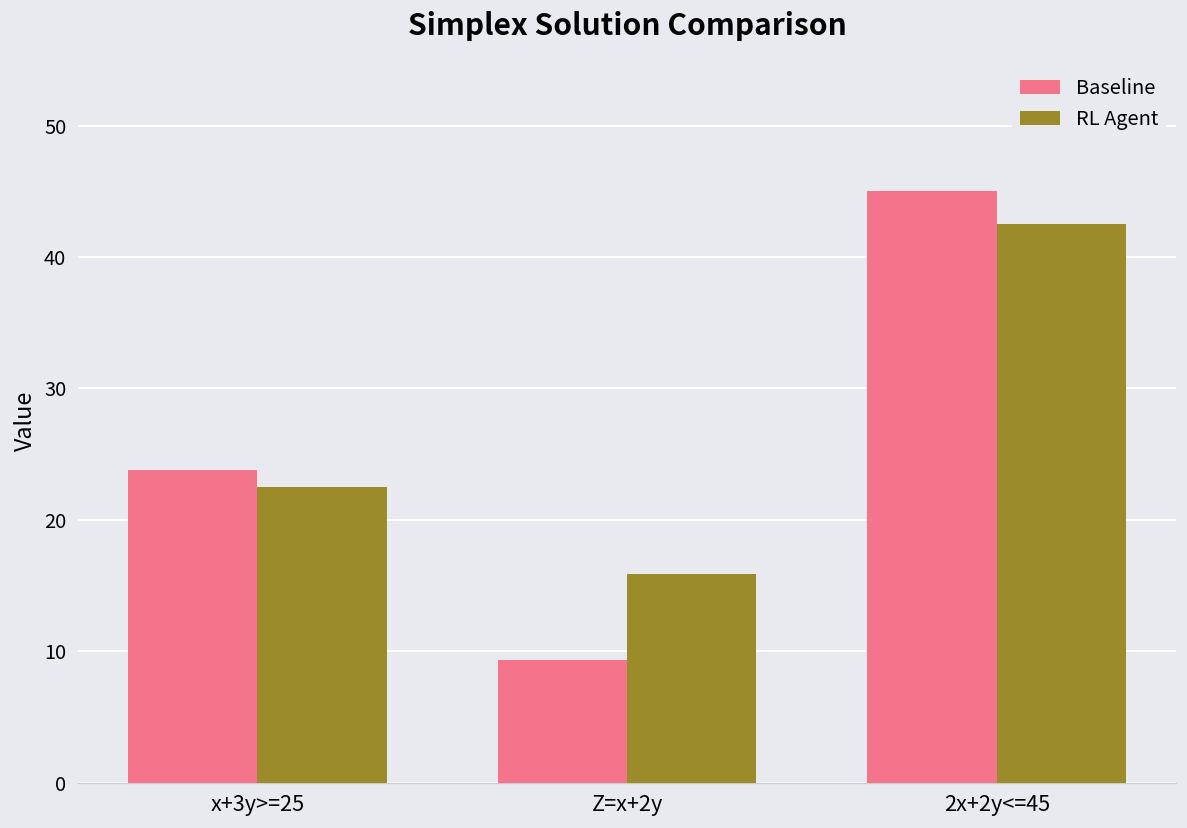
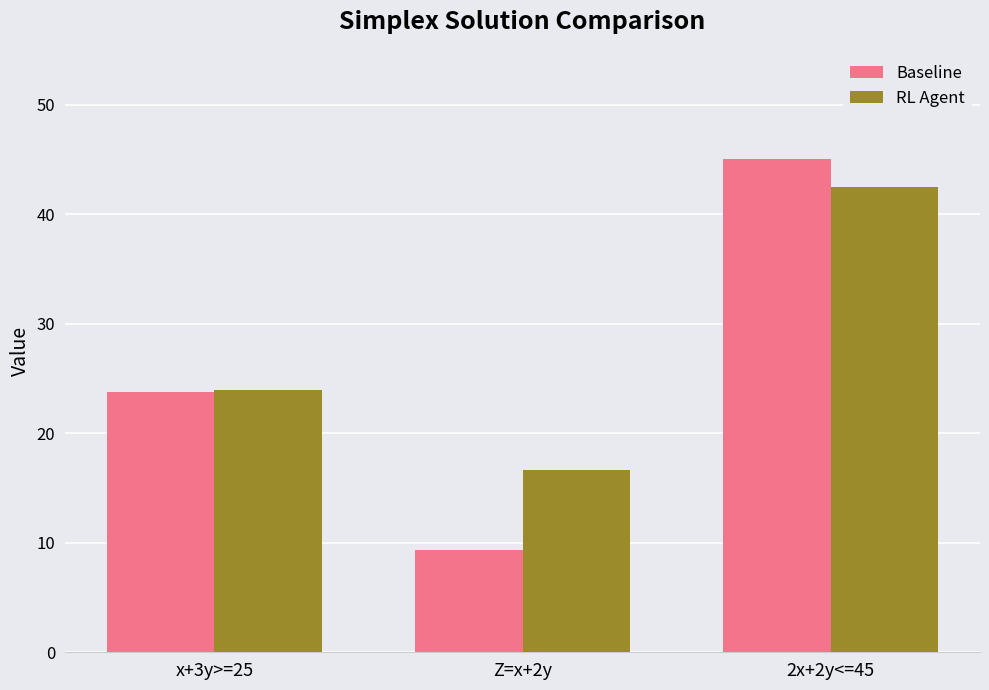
RL Agent, x+3y>=25: 22.5 -> 23.9
RL Agent, Z=x+2y: 15.9 -> 16.7
